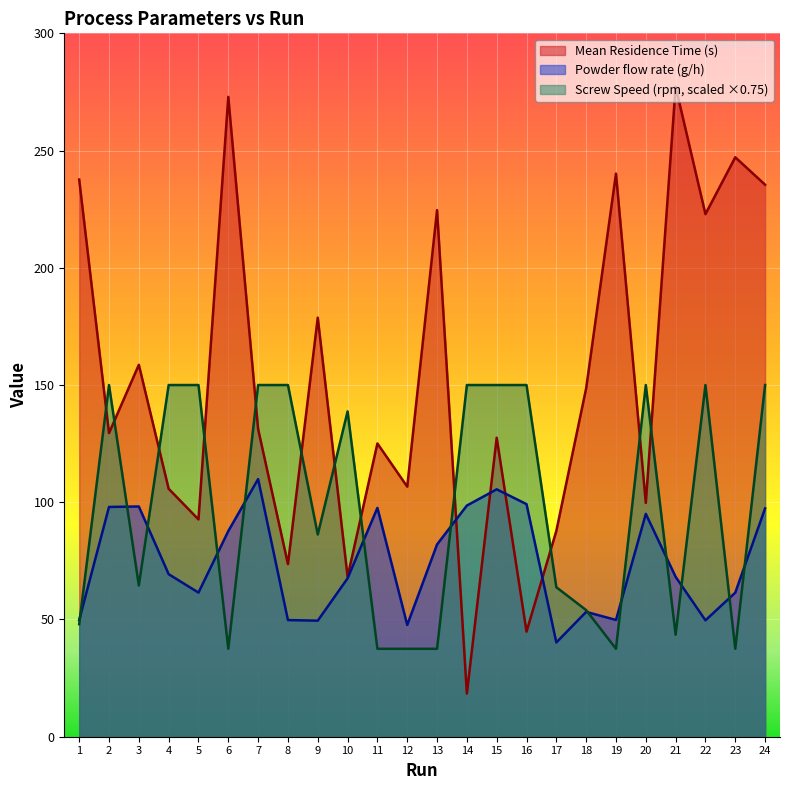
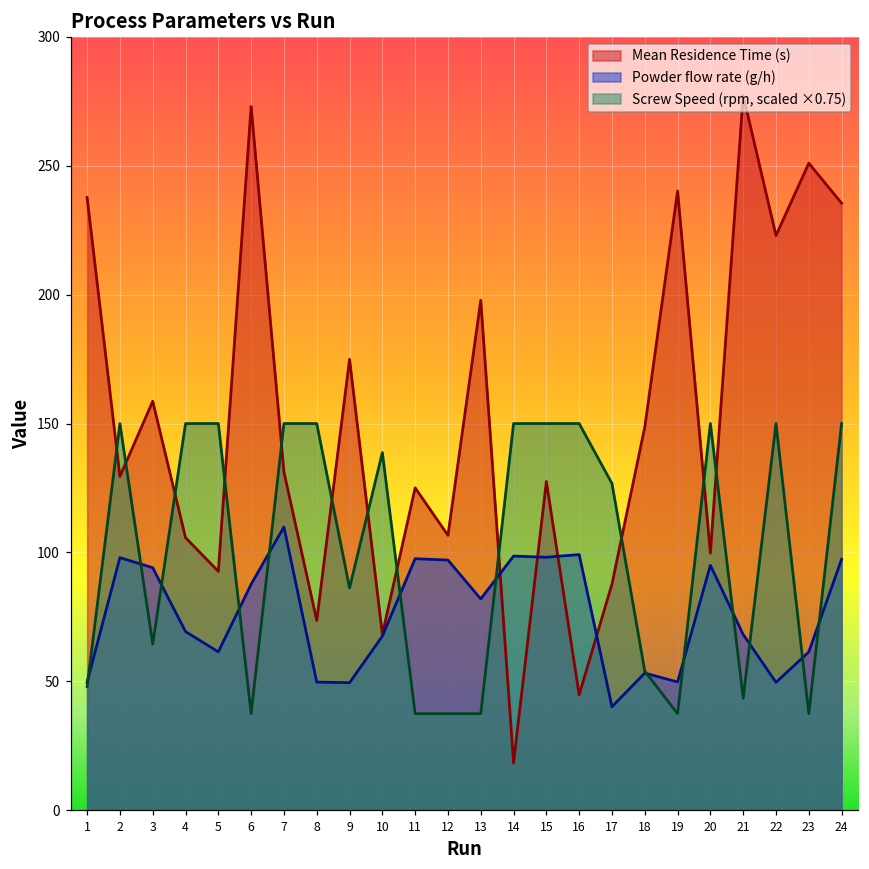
Powder flow rate (g/h), 3: 98 -> 94
Mean Residence Time (s), 9: 179 -> 175
Powder flow rate (g/h), 12: 48 -> 97
Mean Residence Time (s), 13: 225 -> 198
Powder flow rate (g/h), 15: 106 -> 98
Screw Speed (rpm, scaled ×0.75), 17: 64 -> 127
Mean Residence Time (s), 23: 247 -> 251
